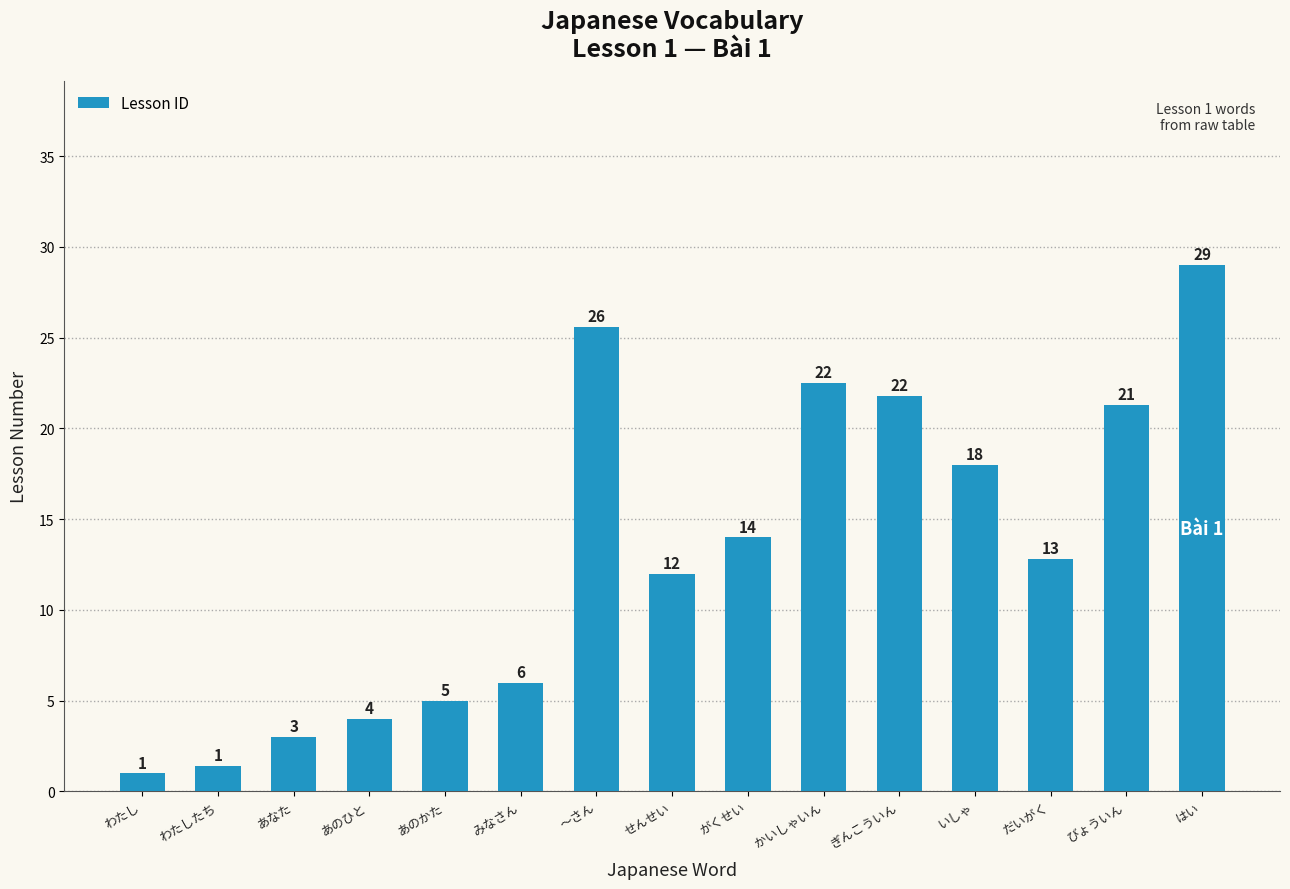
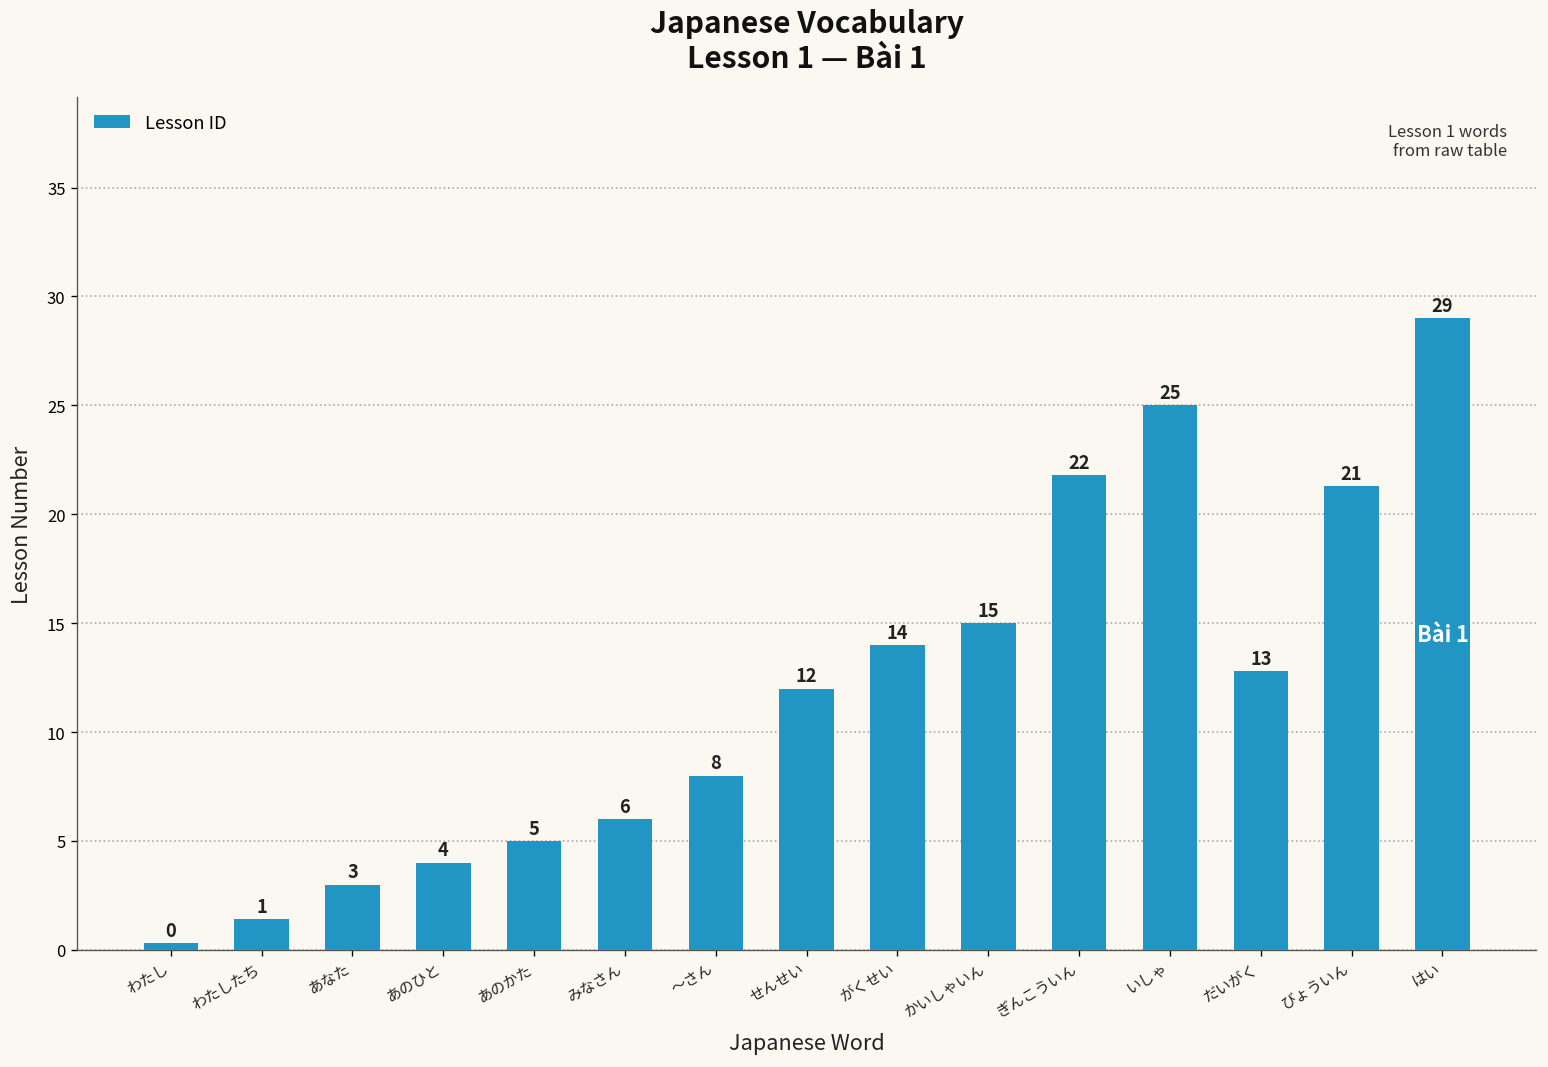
わたし: 1 -> 0
～さん: 26 -> 8
かいしゃいん: 22 -> 15
いしゃ: 18 -> 25
